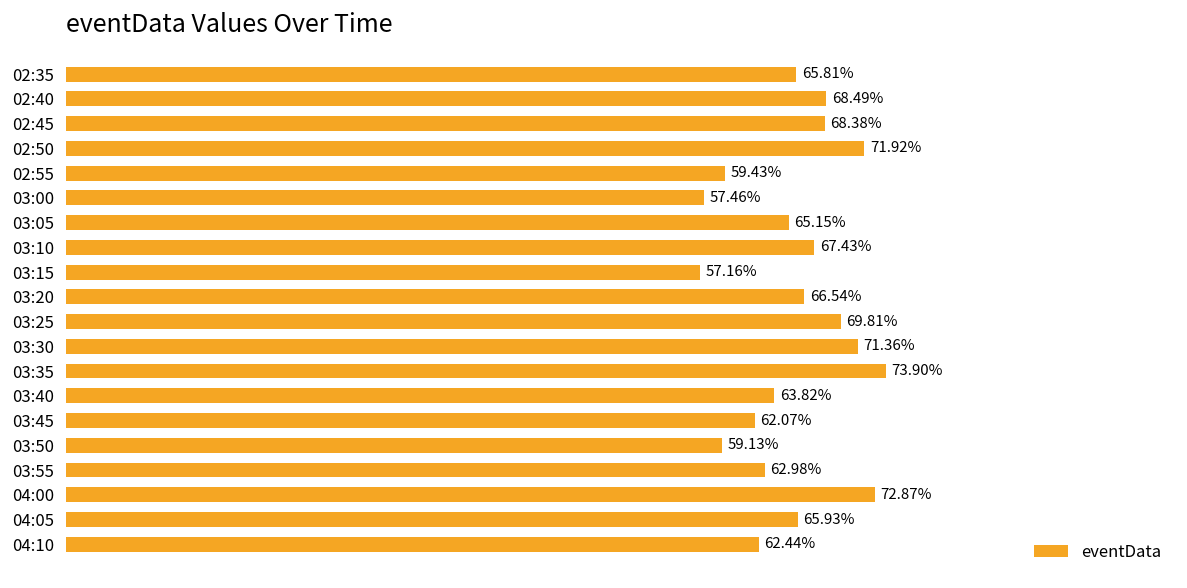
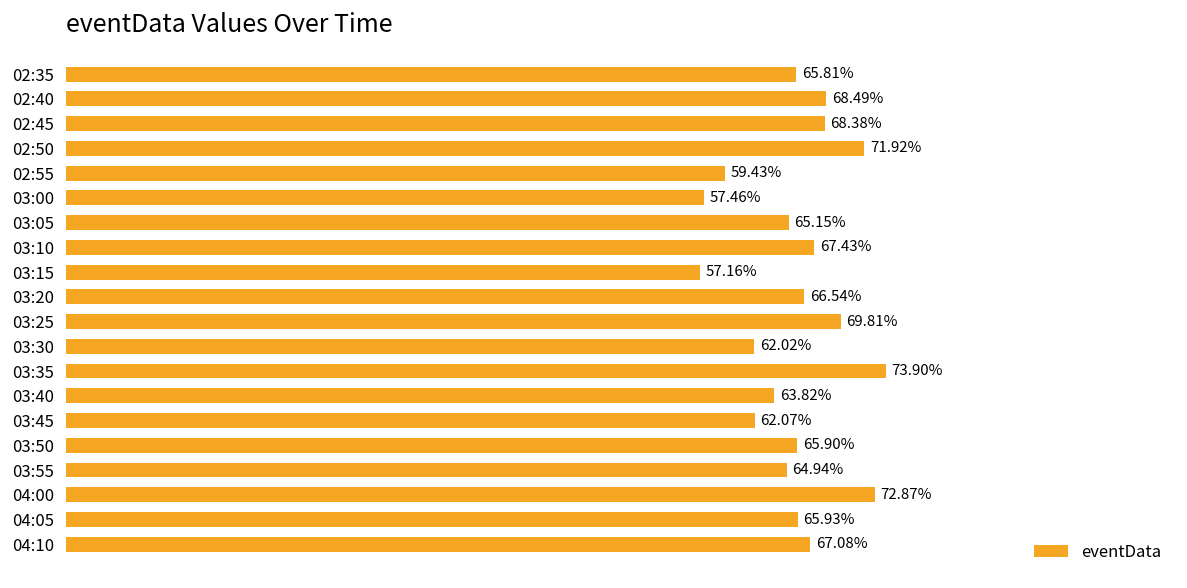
03:30: 71.36% -> 62.02%
03:50: 59.13% -> 65.90%
03:55: 62.98% -> 64.94%
04:10: 62.44% -> 67.08%
